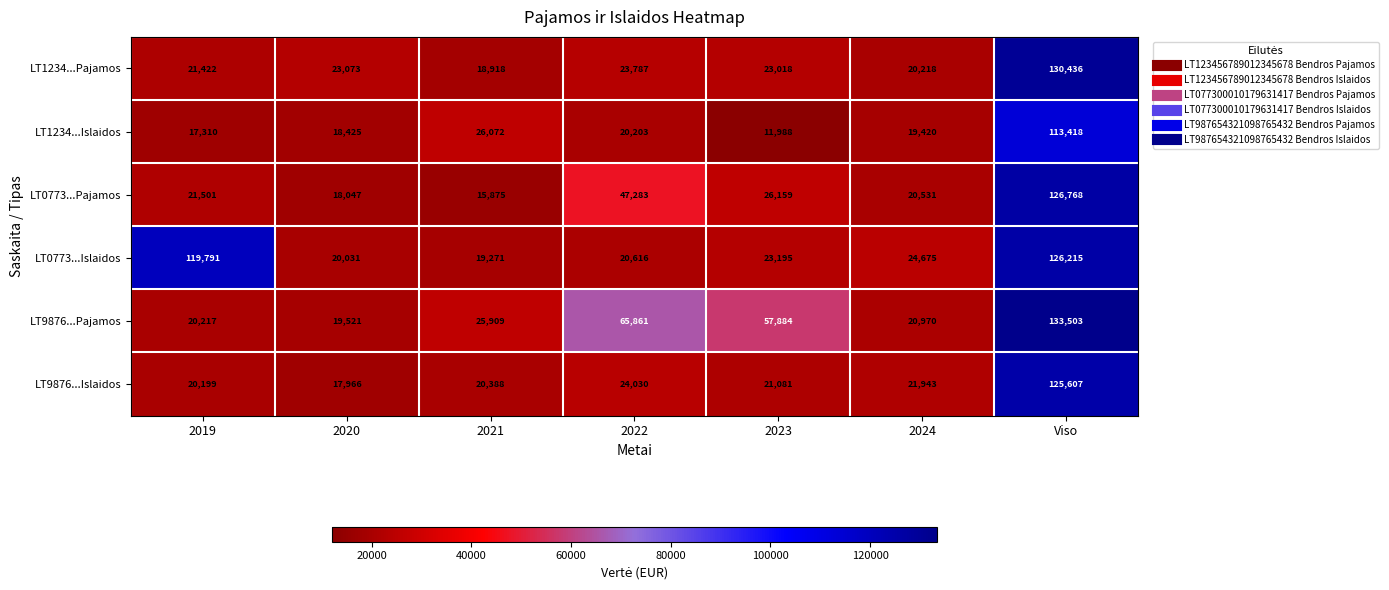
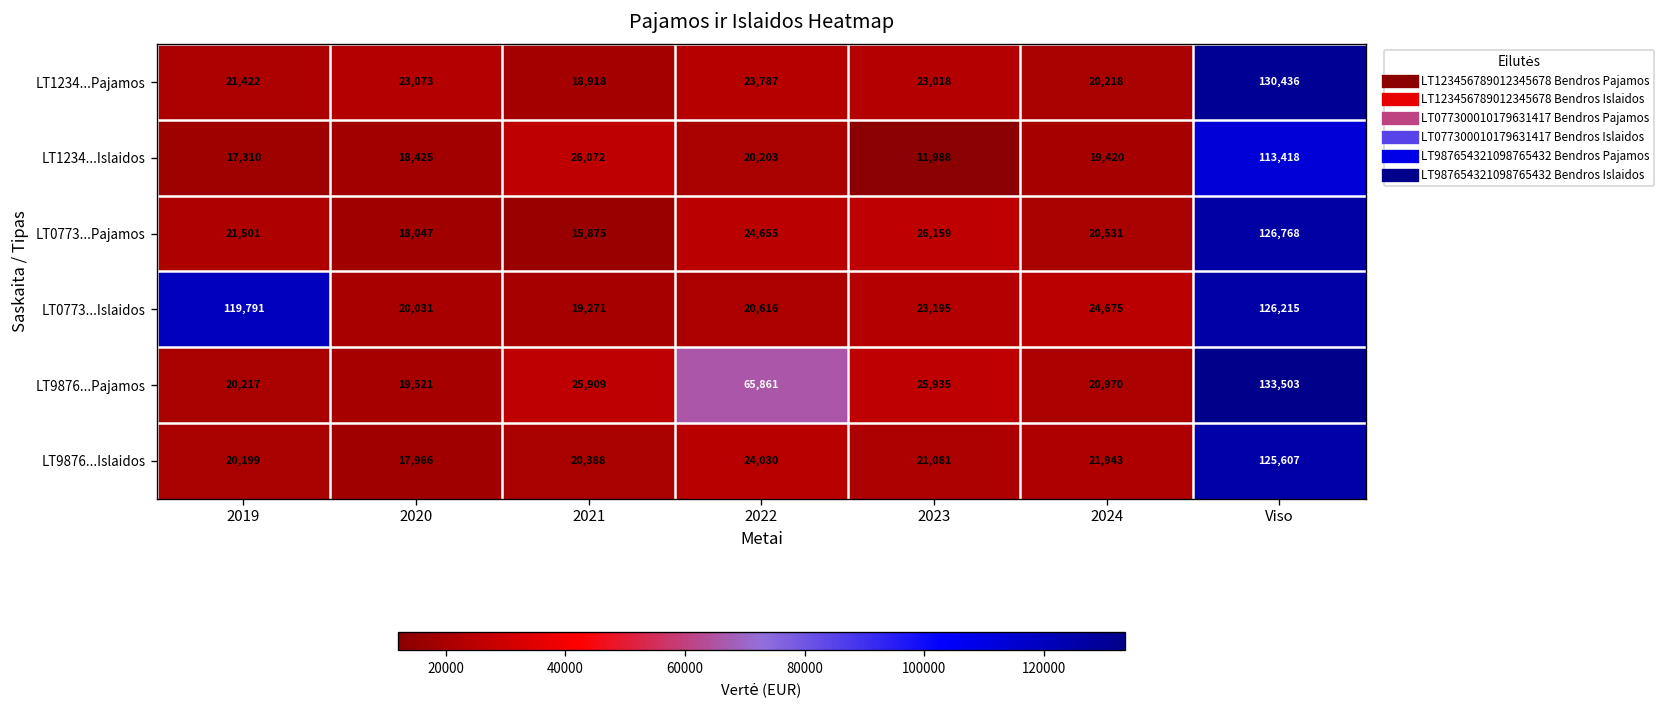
LT0773...Pajamos, 2022: 47,283 -> 24,655
LT9876...Pajamos, 2023: 57,884 -> 25,935
